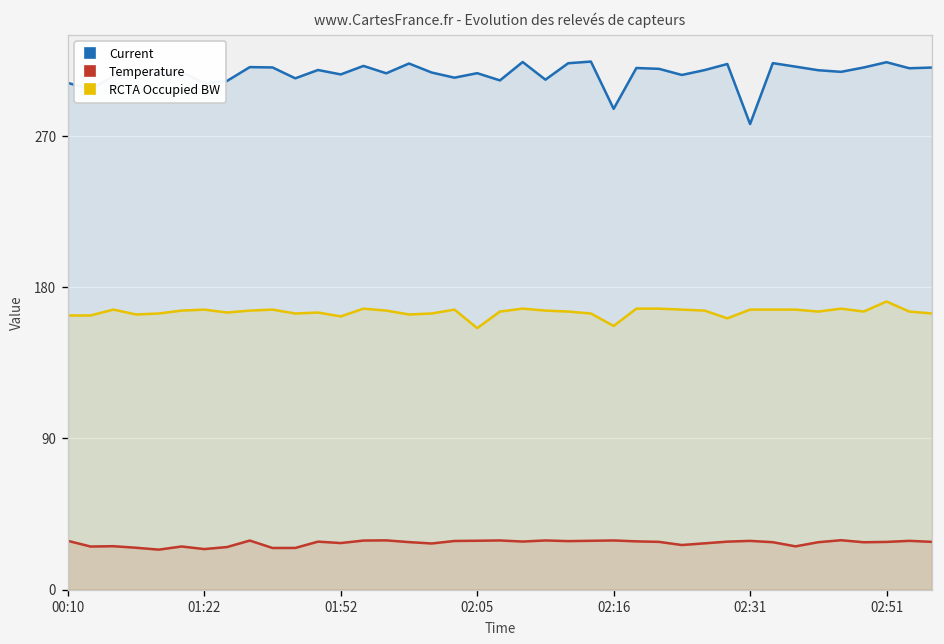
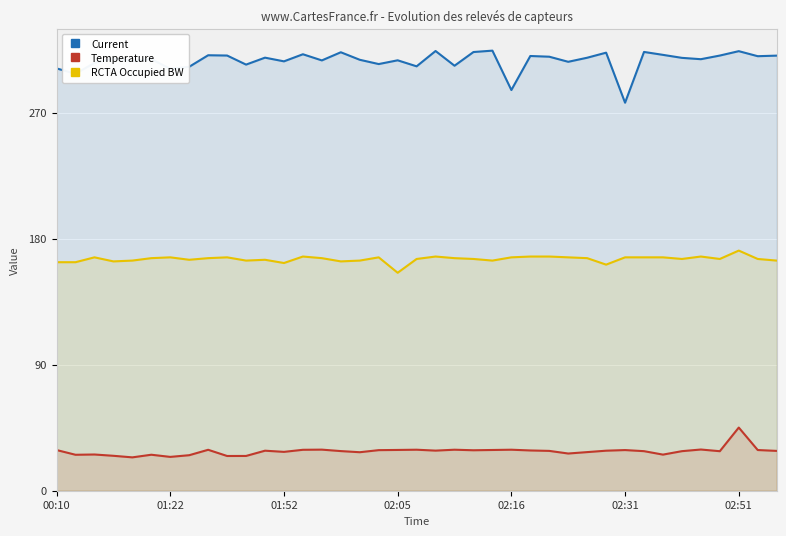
RCTA Occupied BW, 02:16: 157 -> 167
Temperature, 02:51: 28 -> 45
